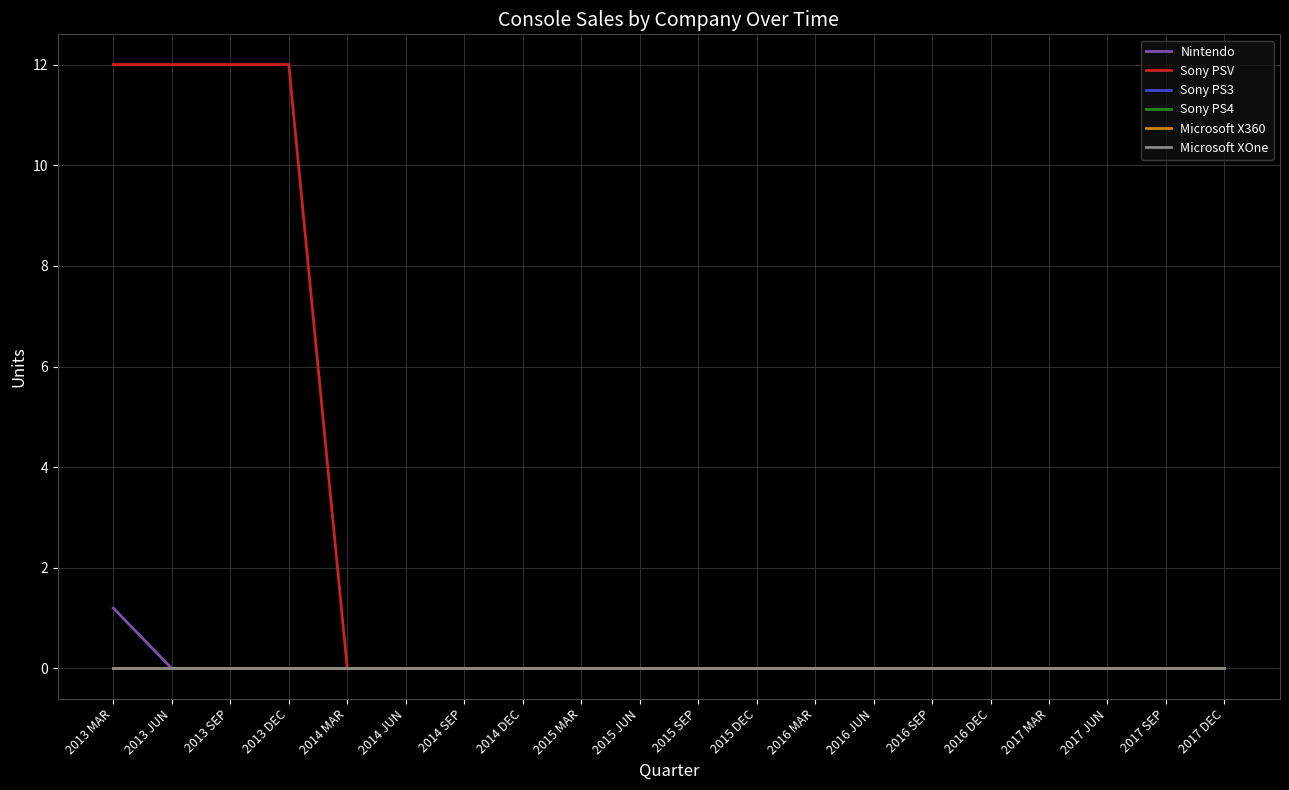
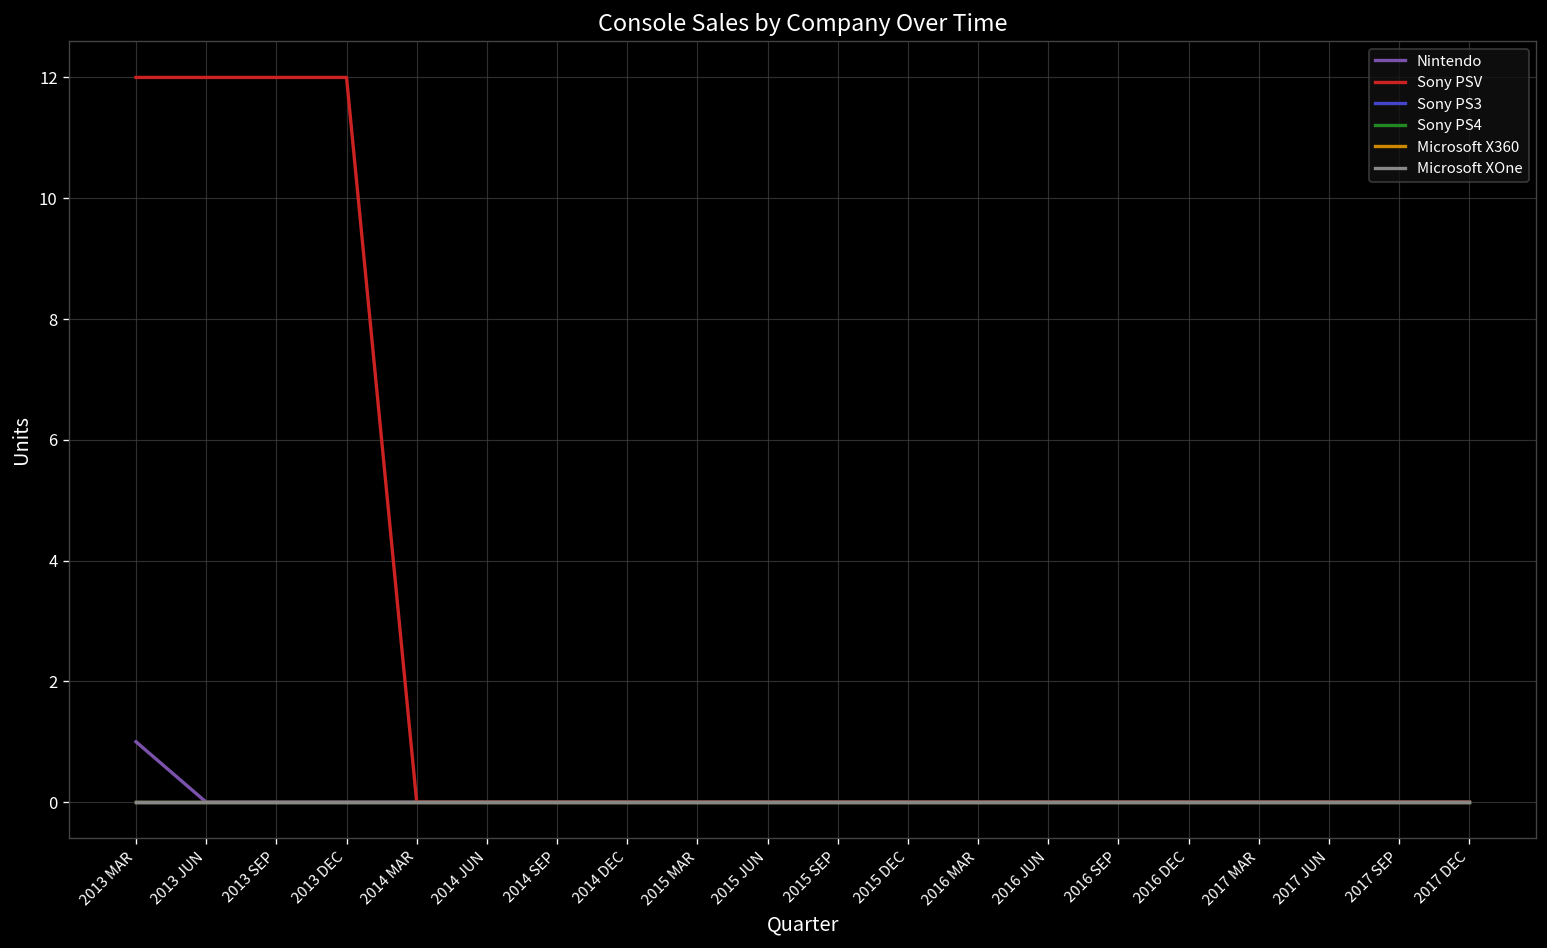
Nintendo, 2013 MAR: 1.2 -> 1.0
